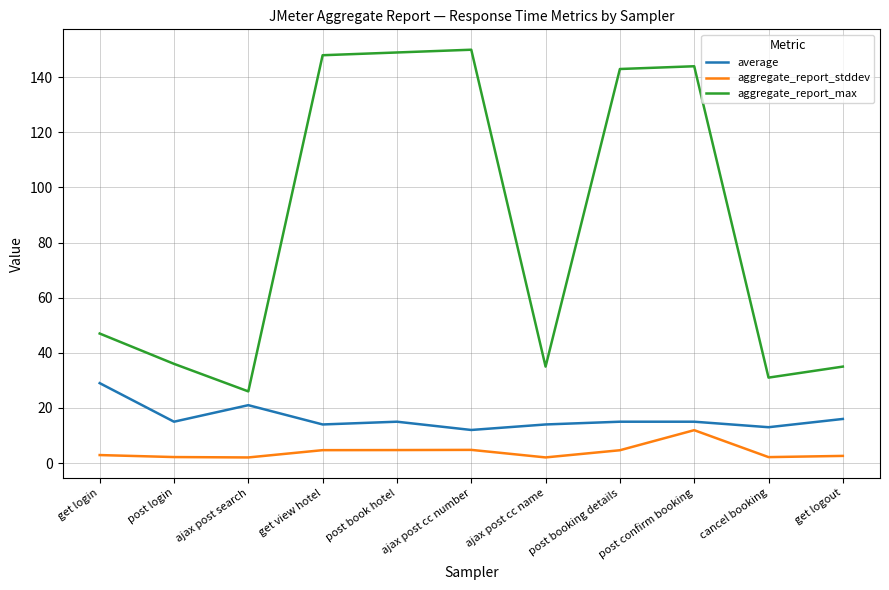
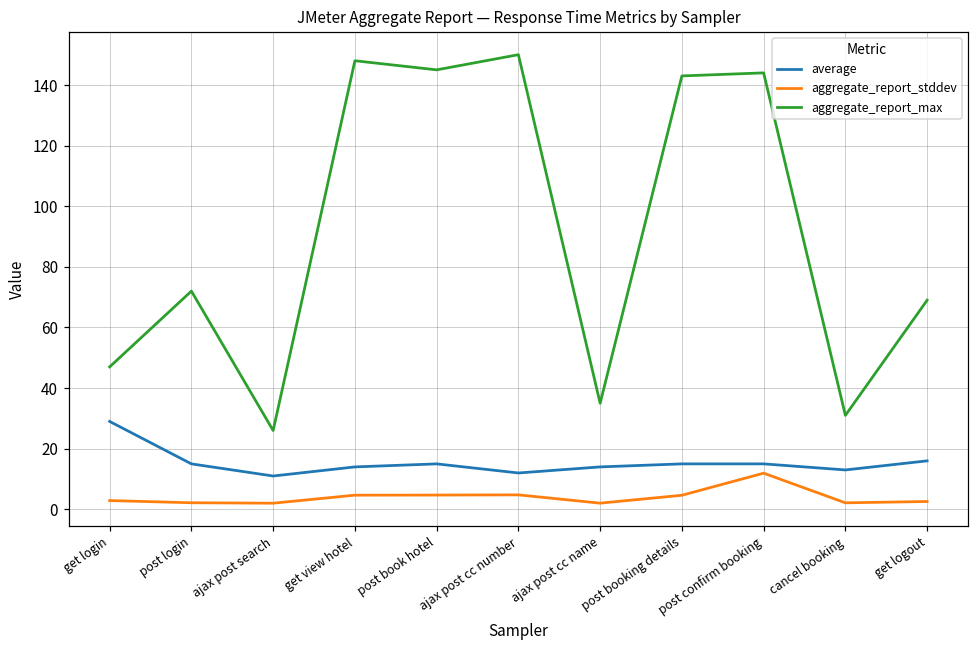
aggregate_report_max, post login: 36 -> 72
average, ajax post search: 21 -> 11
aggregate_report_max, post book hotel: 149 -> 145
aggregate_report_max, get logout: 35 -> 69
